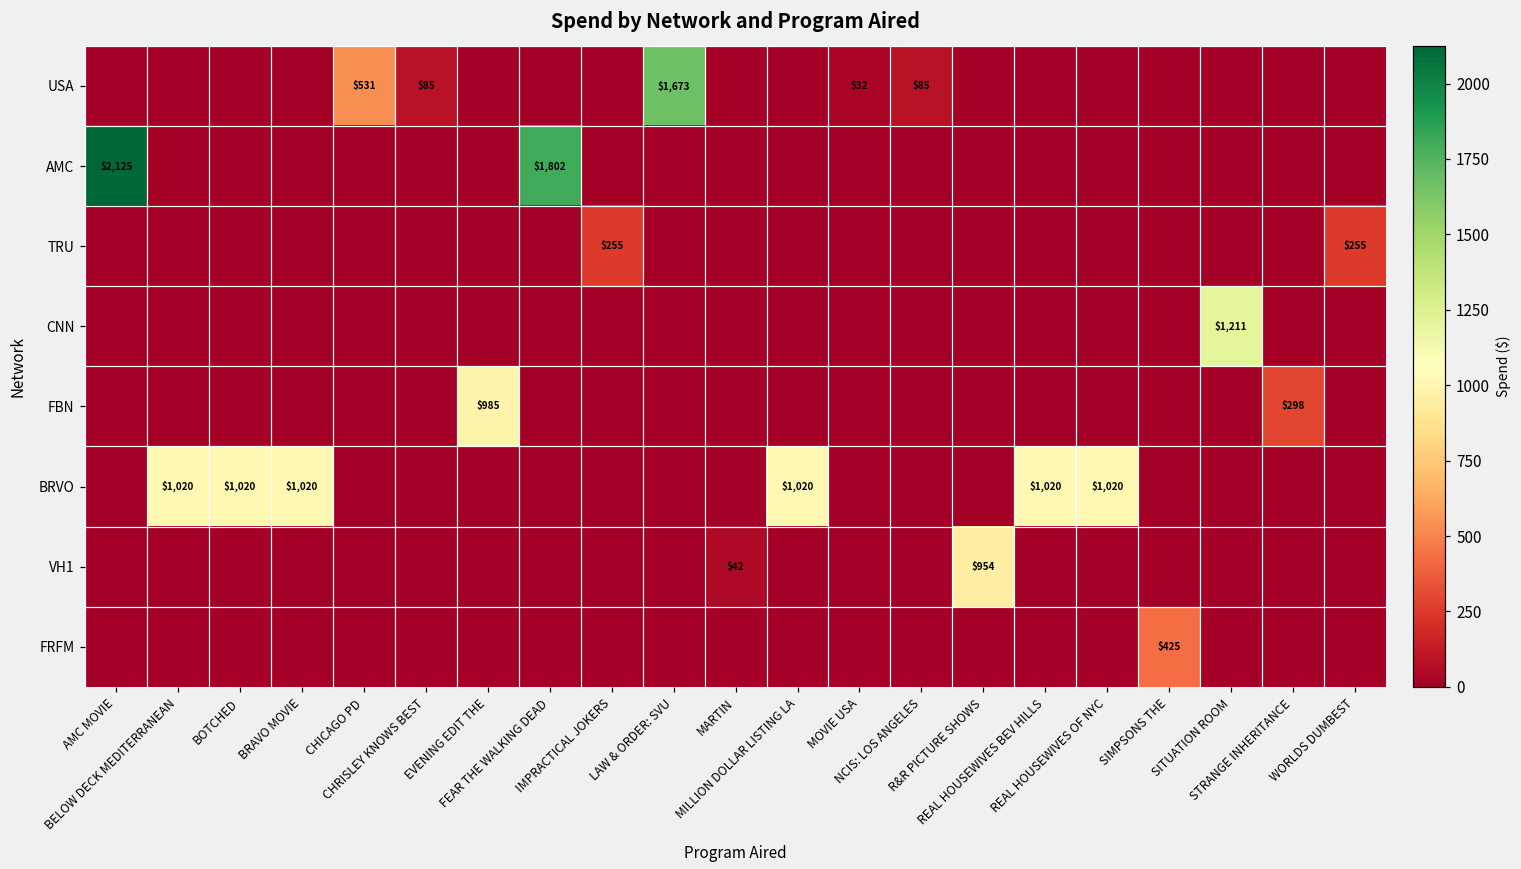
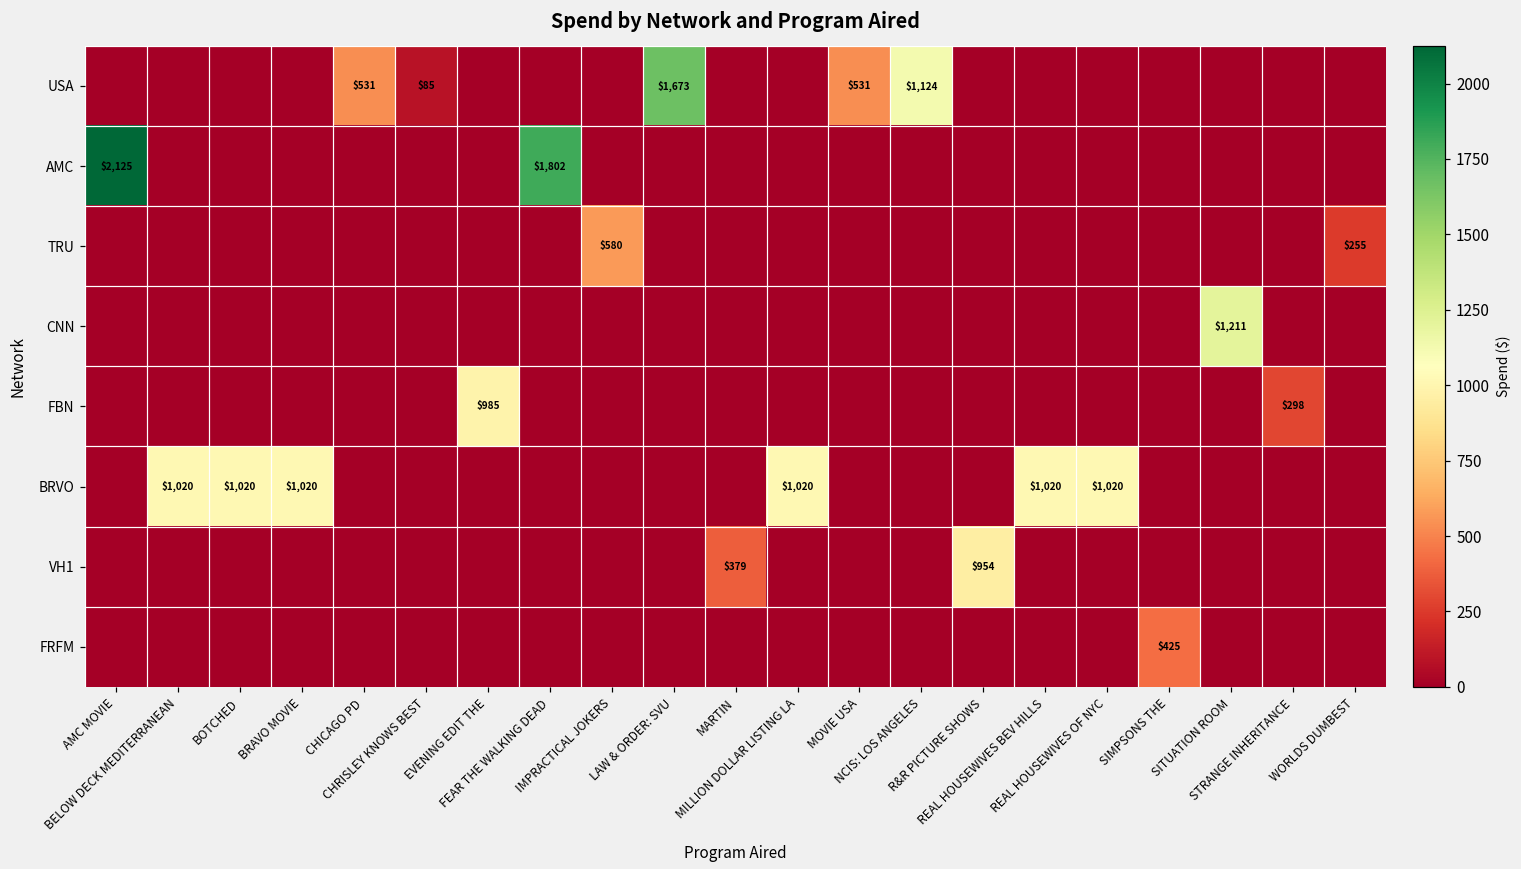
USA, MOVIE USA: $32 -> $531
USA, NCIS: LOS ANGELES: $85 -> $1,124
TRU, IMPRACTICAL JOKERS: $255 -> $580
VH1, MARTIN: $42 -> $379
